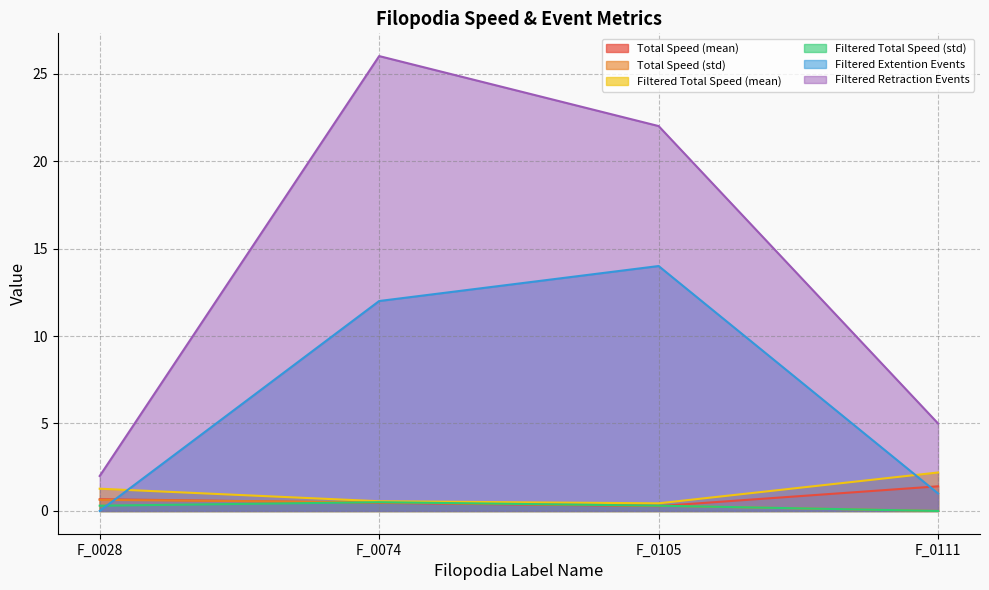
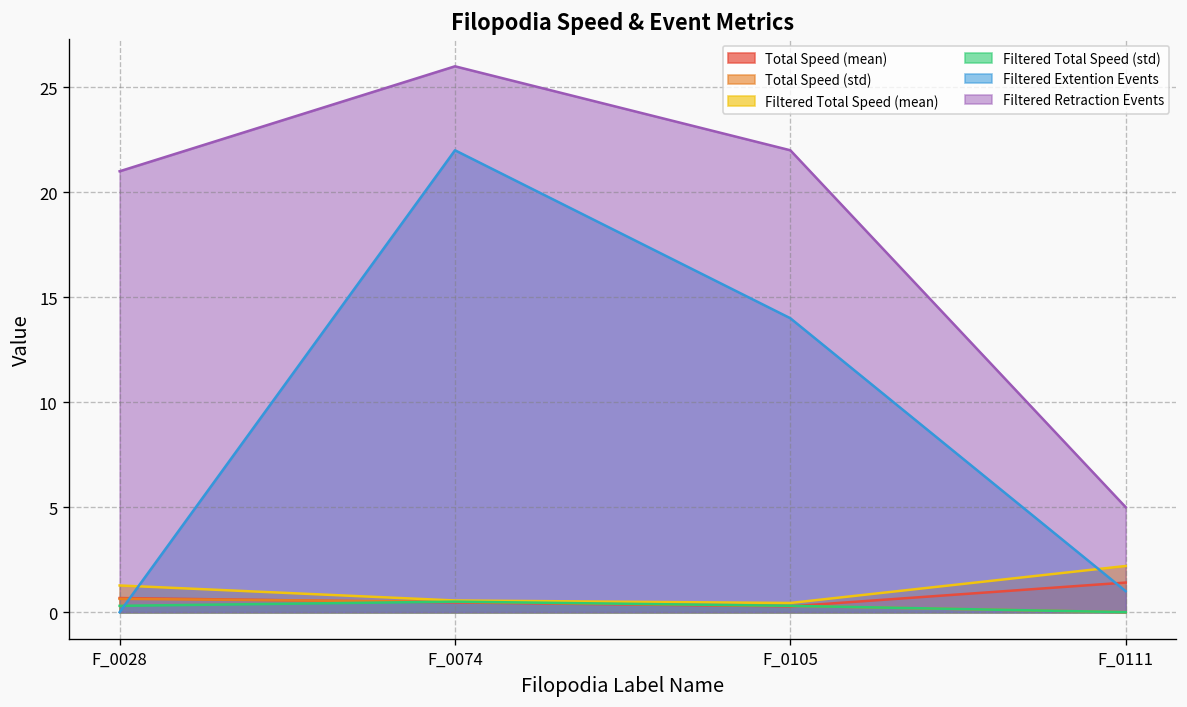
Filtered Retraction Events, F_0028: 2 -> 21
Filtered Extention Events, F_0074: 12 -> 22
